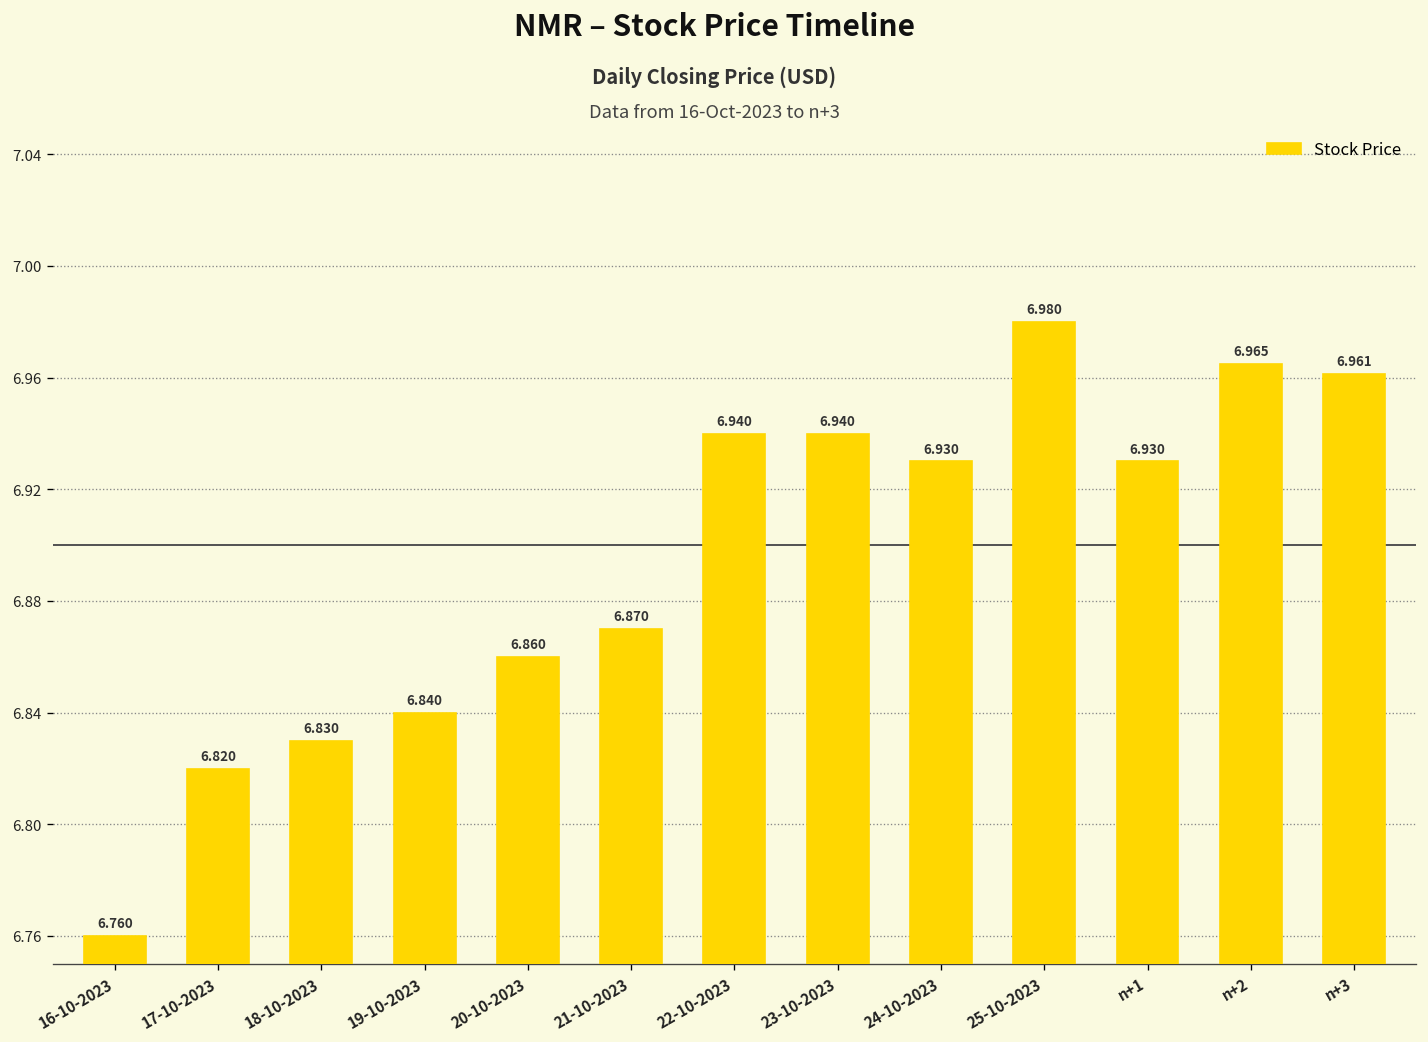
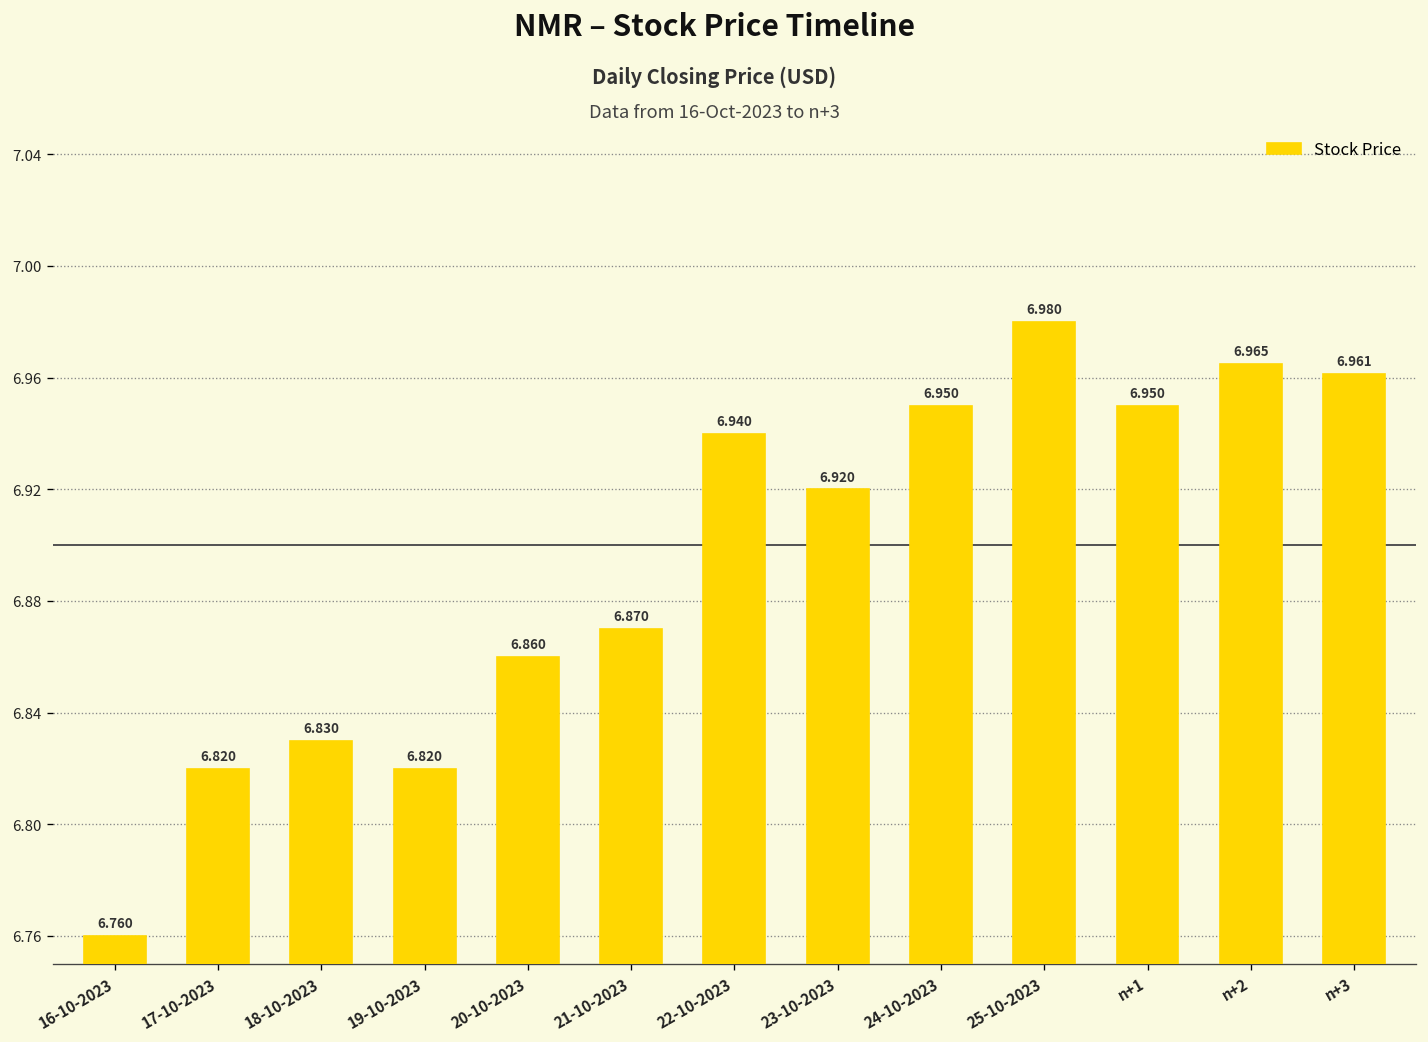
19-10-2023: 6.840 -> 6.820
23-10-2023: 6.940 -> 6.920
24-10-2023: 6.930 -> 6.950
n+1: 6.930 -> 6.950
